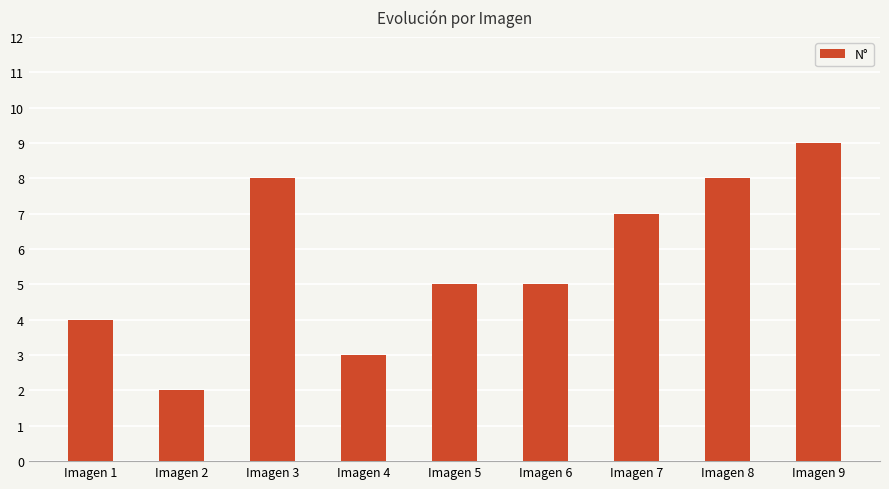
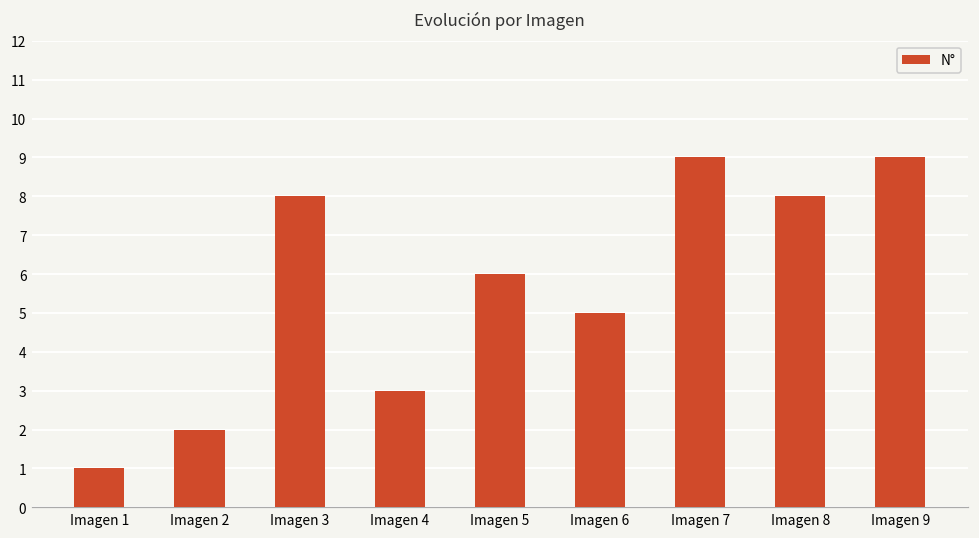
Imagen 1: 4 -> 1
Imagen 5: 5 -> 6
Imagen 7: 7 -> 9
